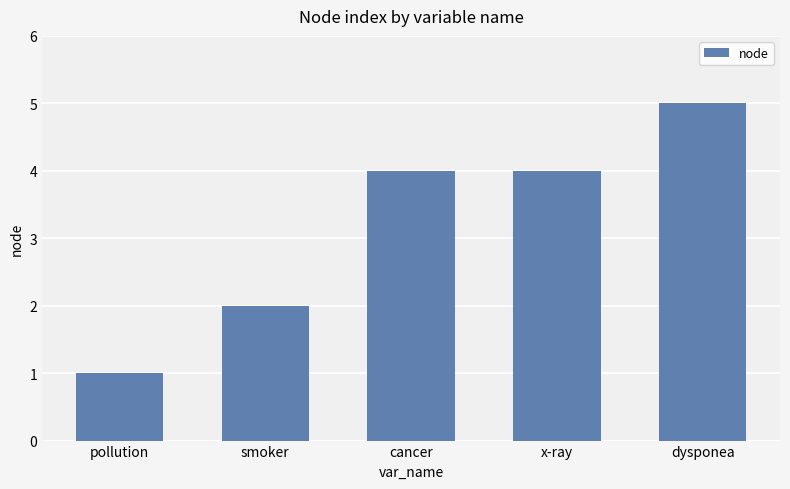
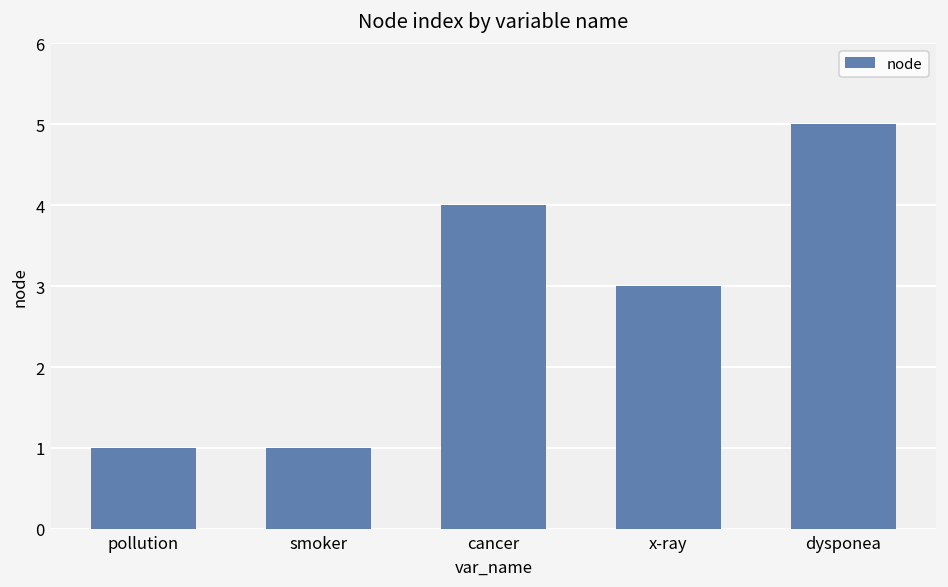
smoker: 2 -> 1
x-ray: 4 -> 3
